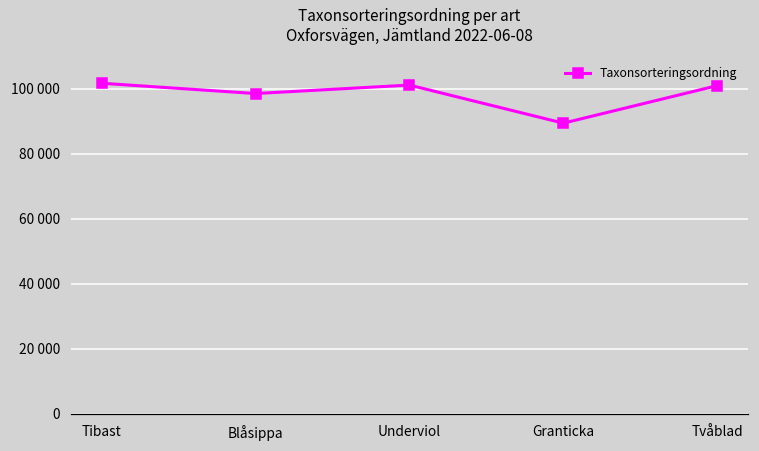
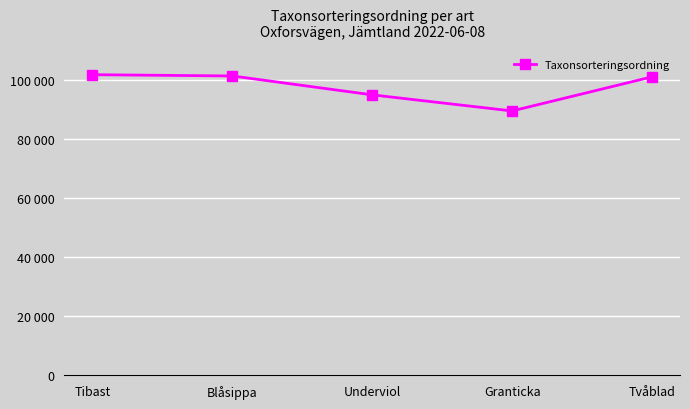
Blåsippa: 99000 -> 101000
Underviol: 101000 -> 95000
